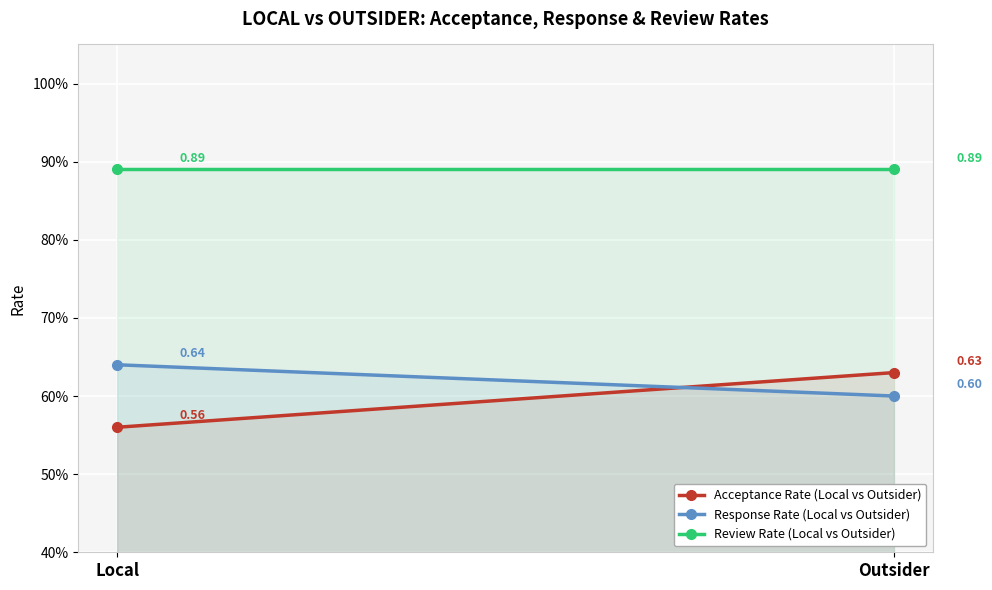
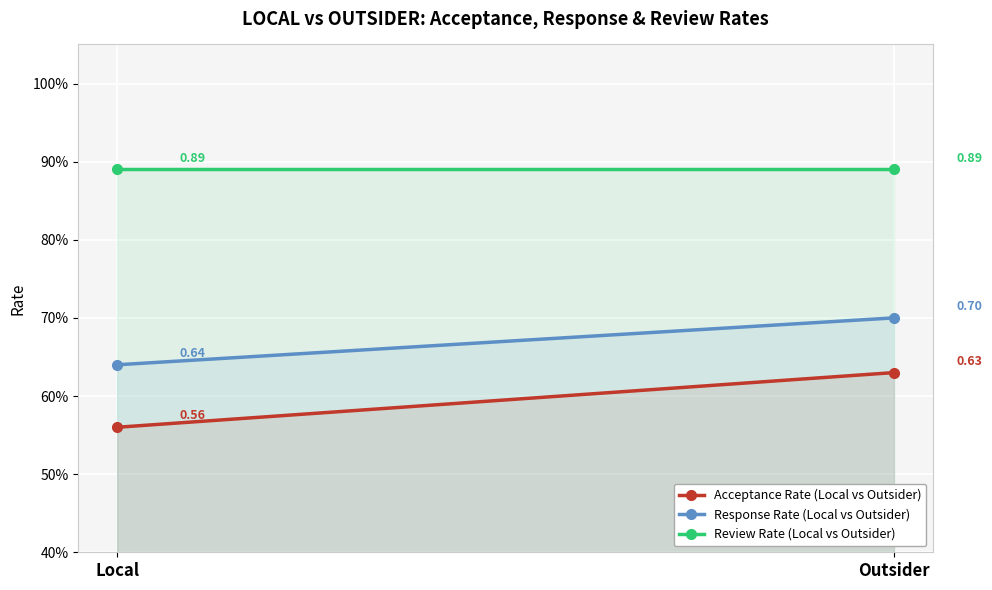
Response Rate (Local vs Outsider), Outsider: 0.60 -> 0.70
